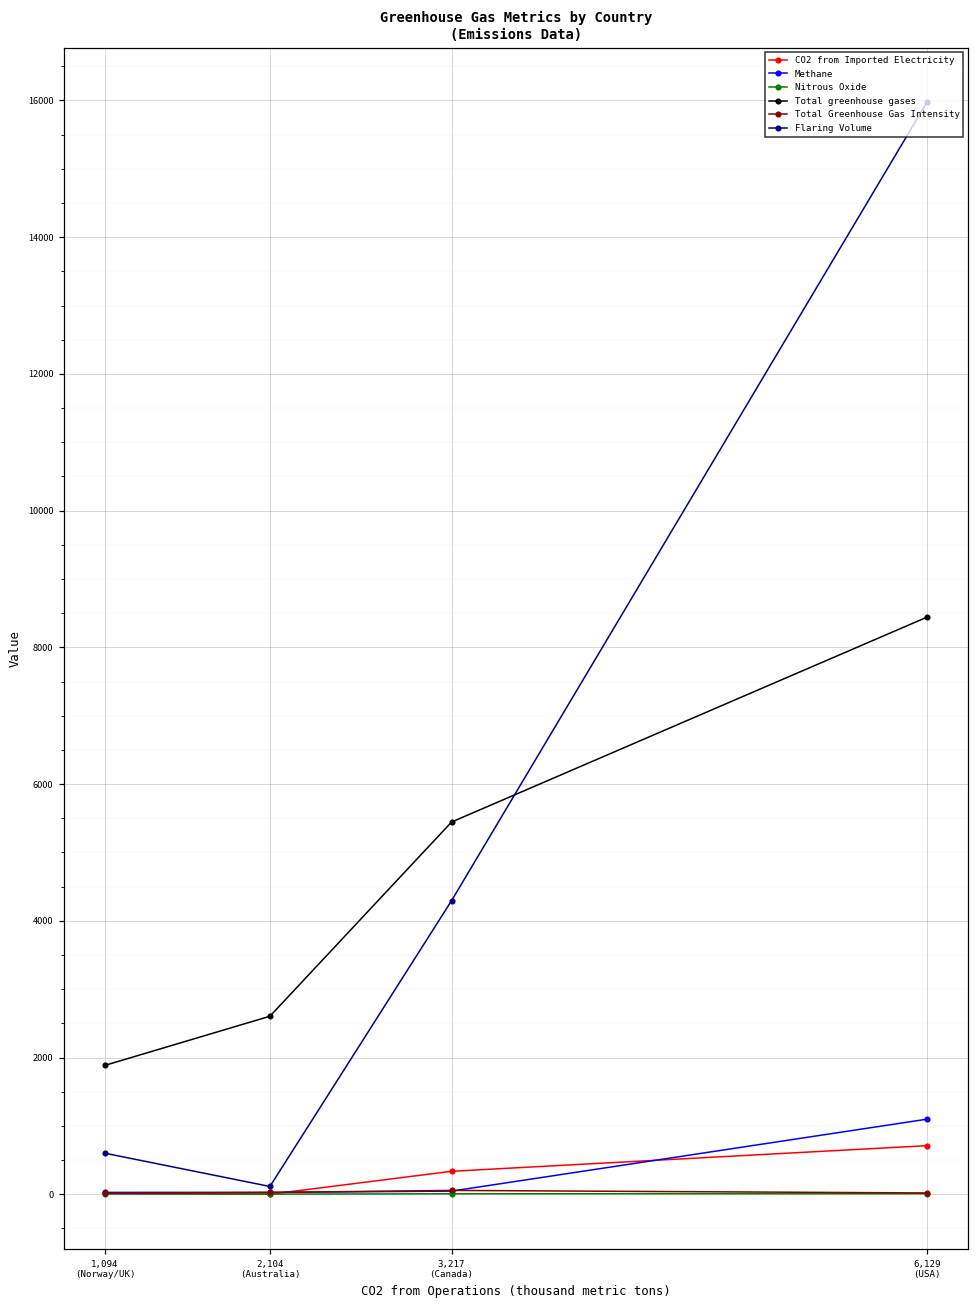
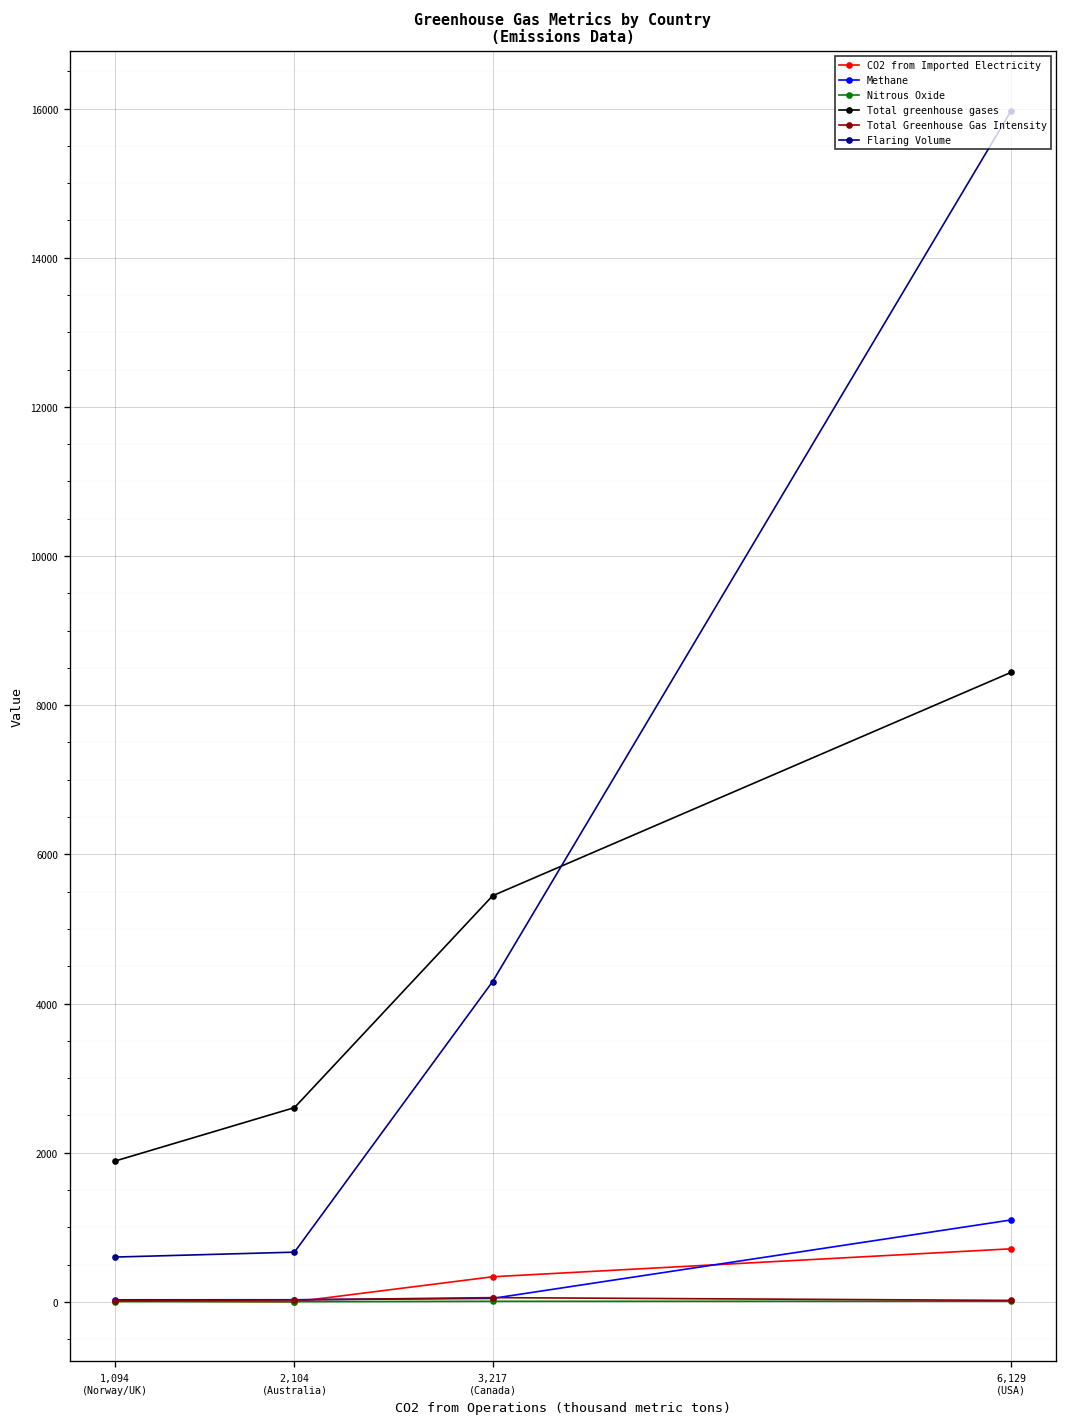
Flaring Volume, 2,104 (Australia): 100 -> 700
